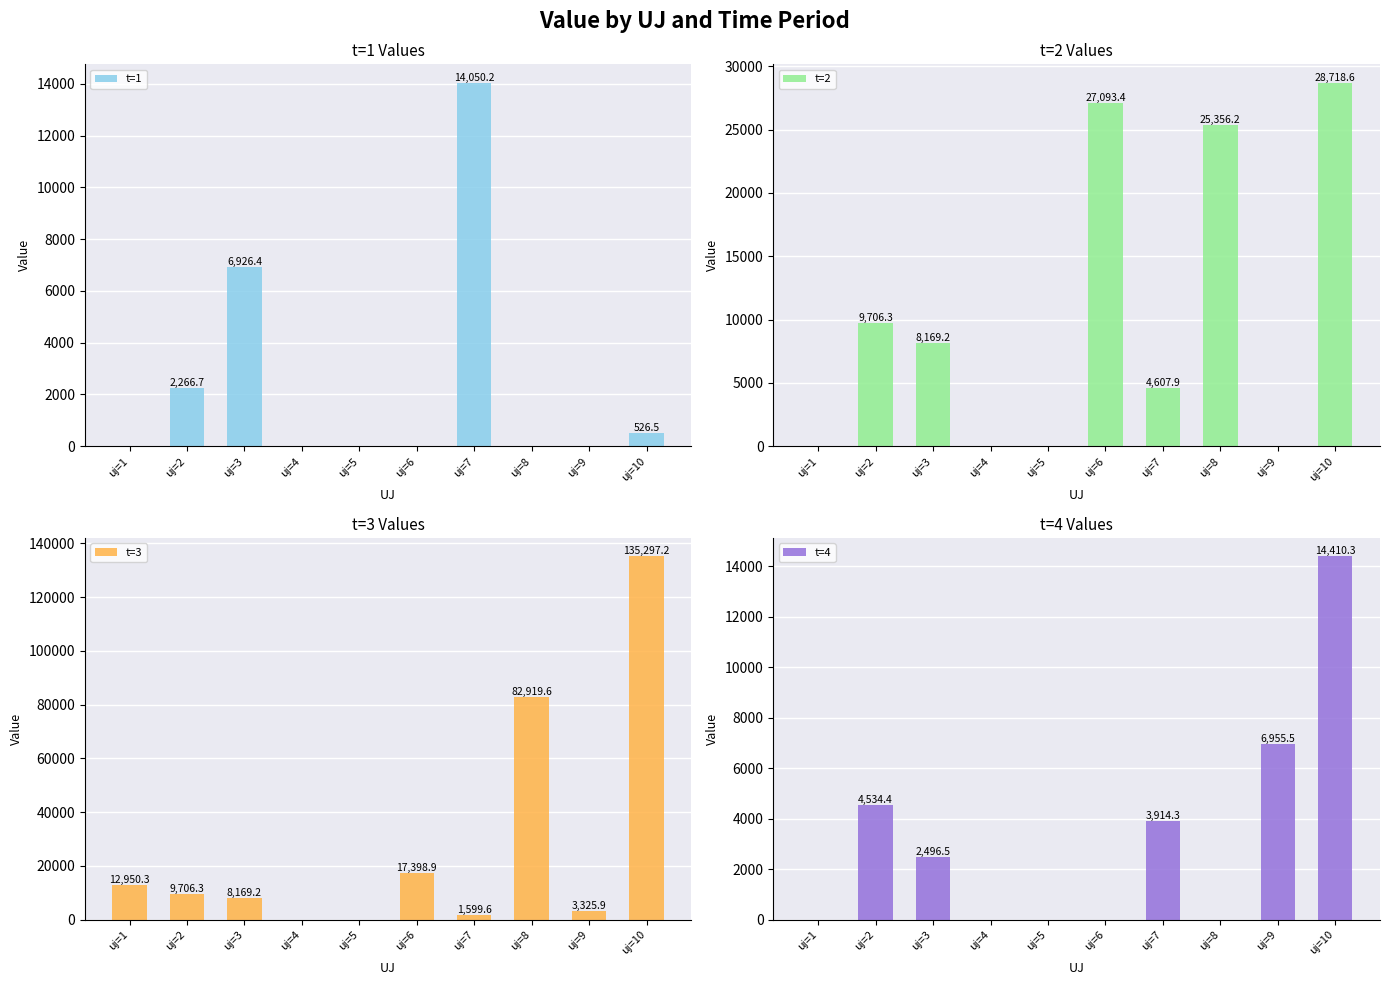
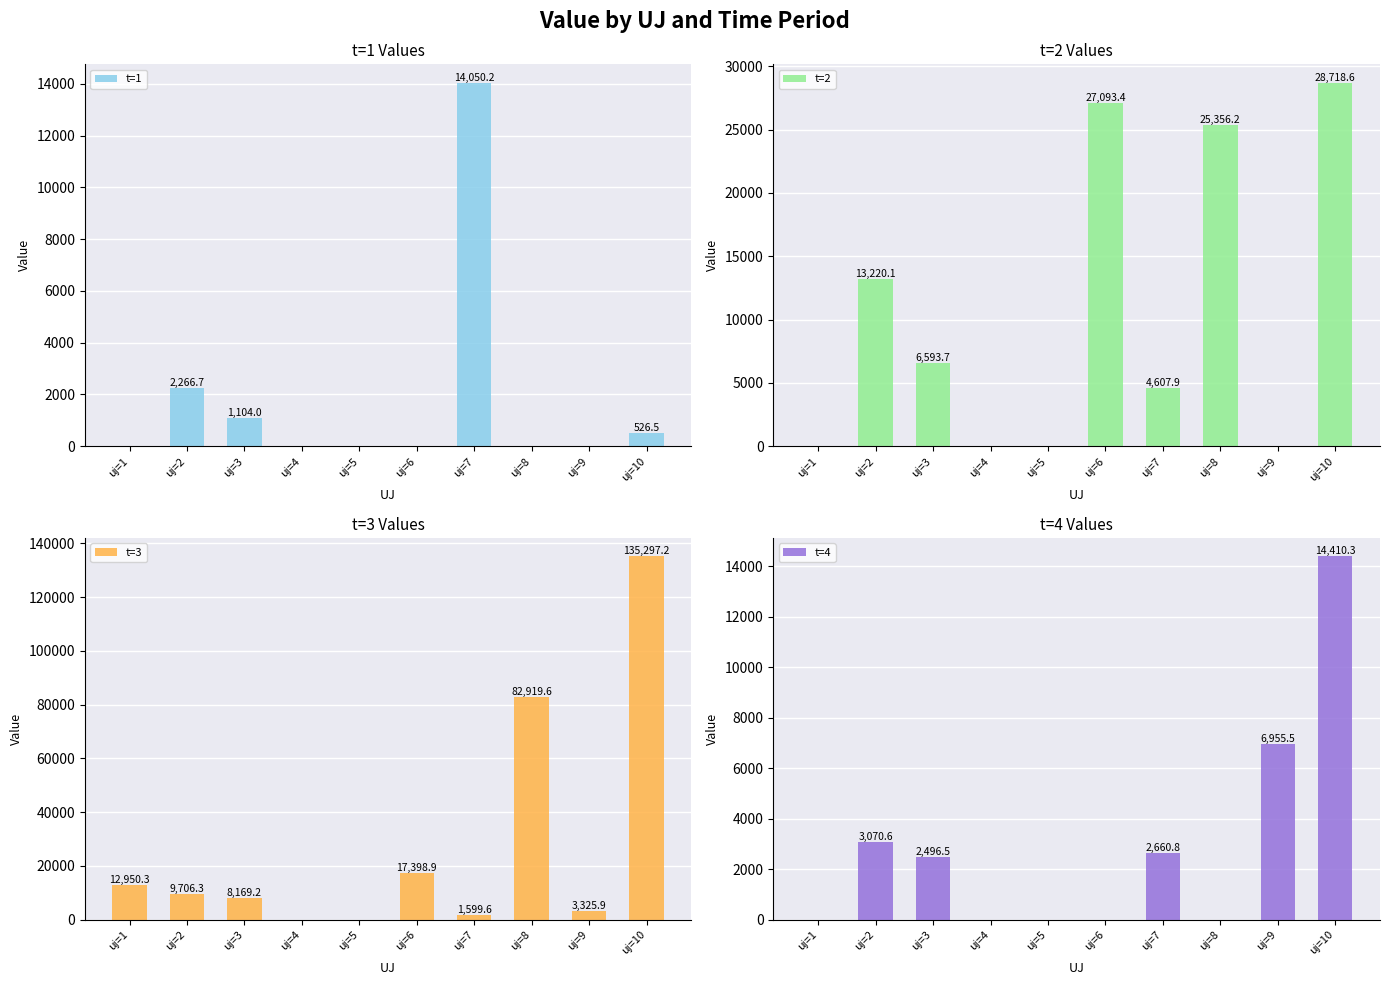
t=1 Values, uj=3: 6,926.4 -> 1,104.0
t=2 Values, uj=2: 9,706.3 -> 13,220.1
t=2 Values, uj=3: 8,169.2 -> 6,593.7
t=4 Values, uj=2: 4,534.4 -> 3,070.6
t=4 Values, uj=7: 3,914.3 -> 2,660.8
